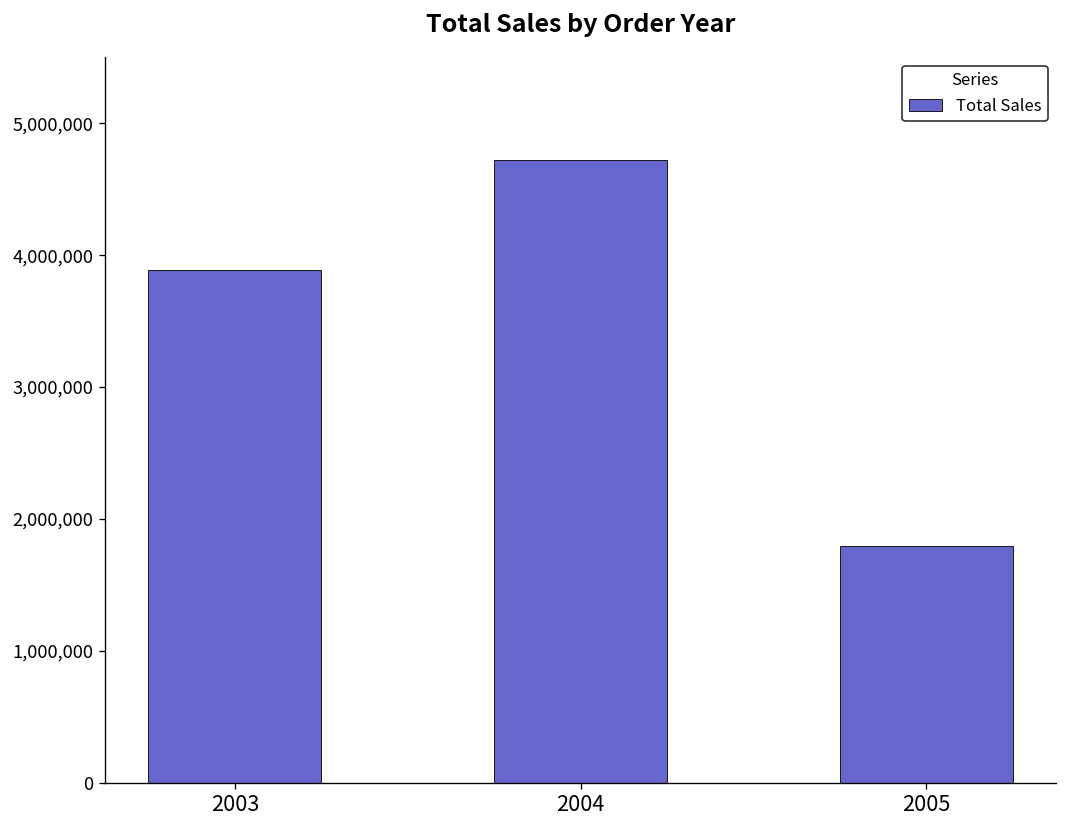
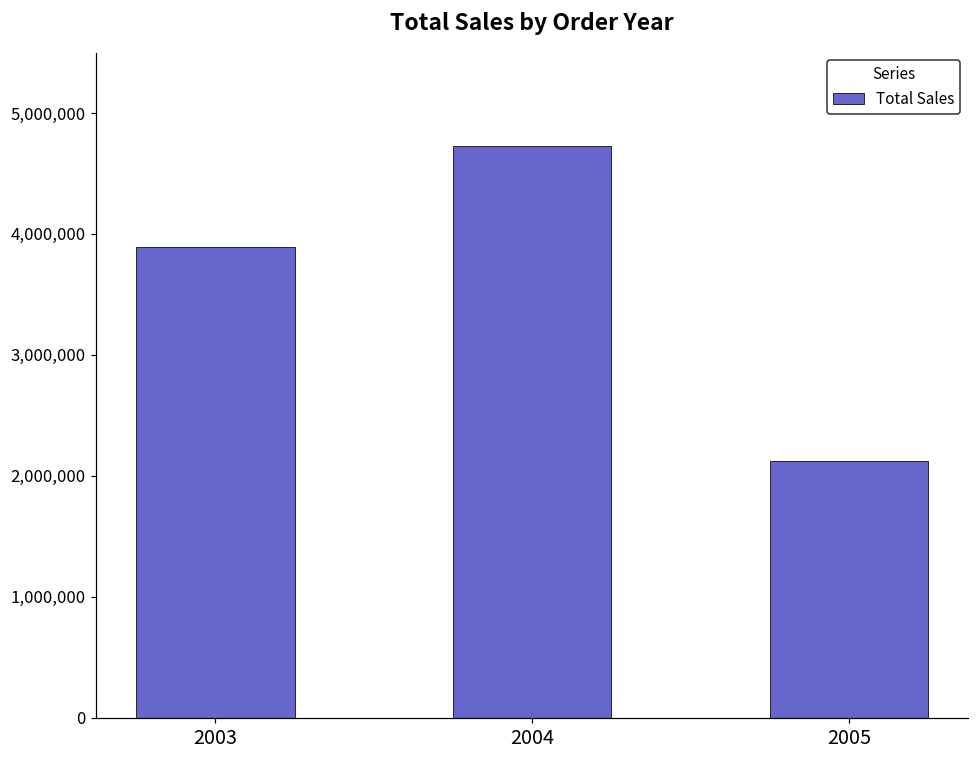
2005: 1,790,000 -> 2,120,000
